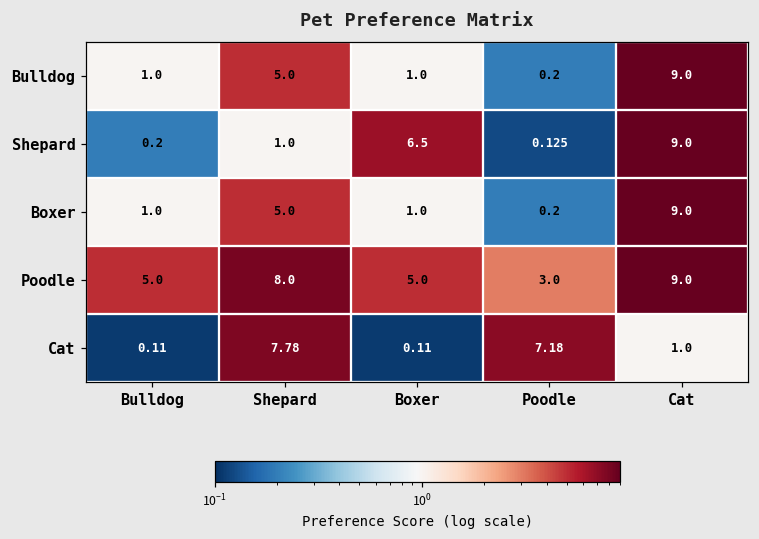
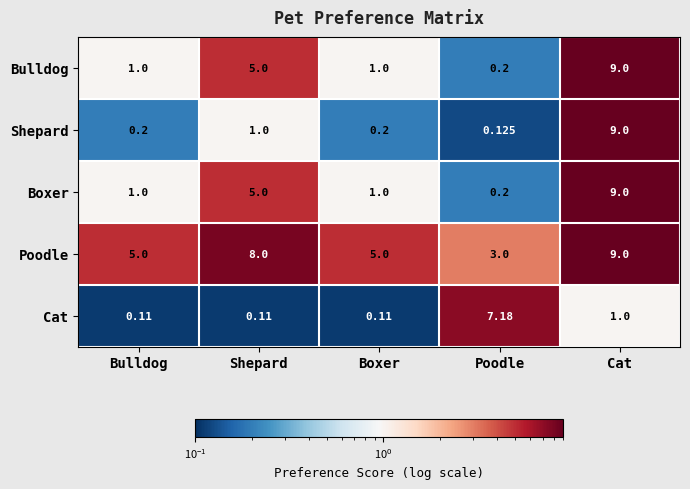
Shepard, Boxer: 6.5 -> 0.2
Cat, Shepard: 7.78 -> 0.11
